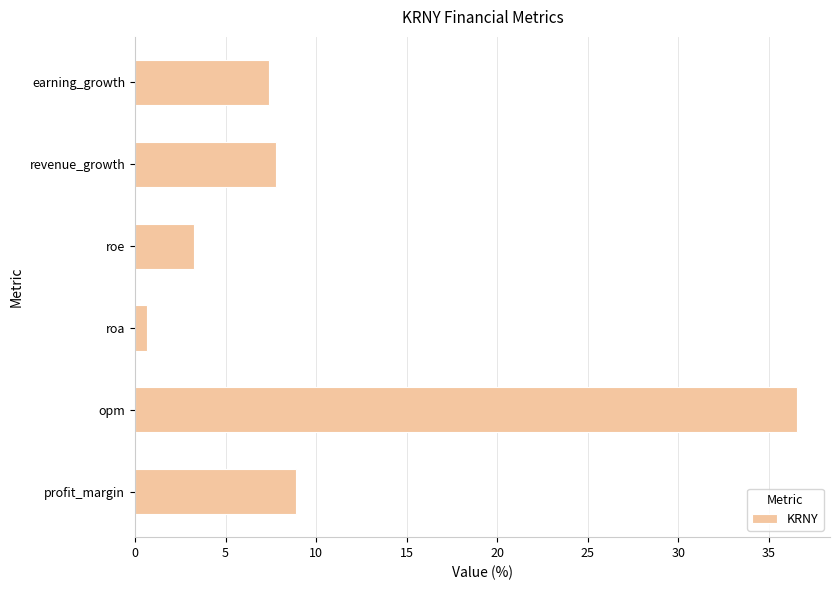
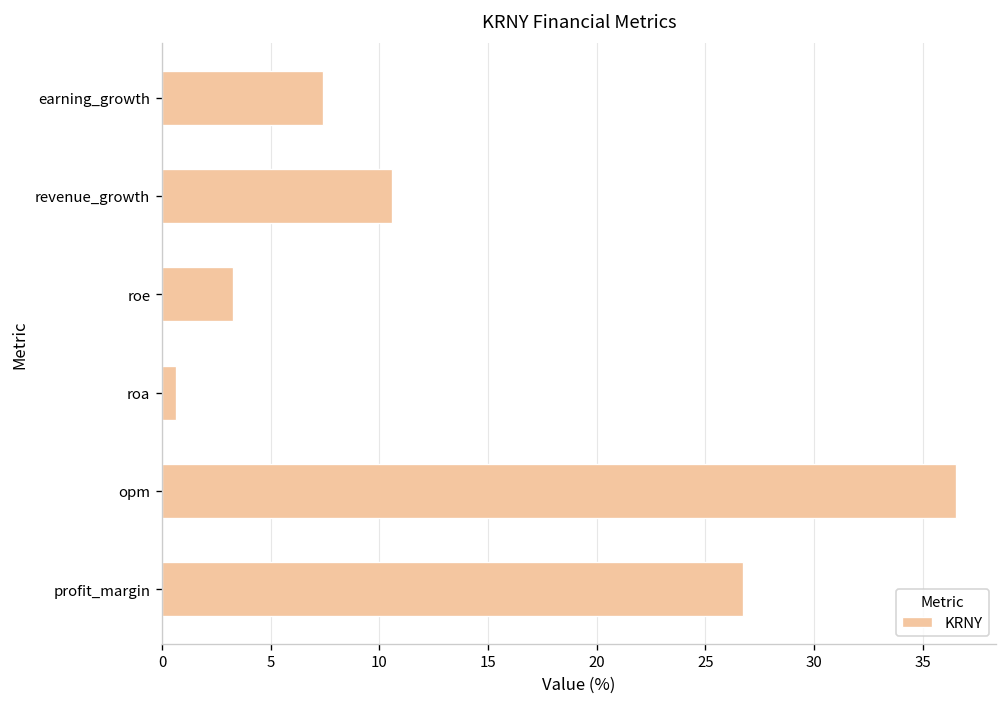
revenue_growth: 7.8 -> 10.6
profit_margin: 8.9 -> 26.8
